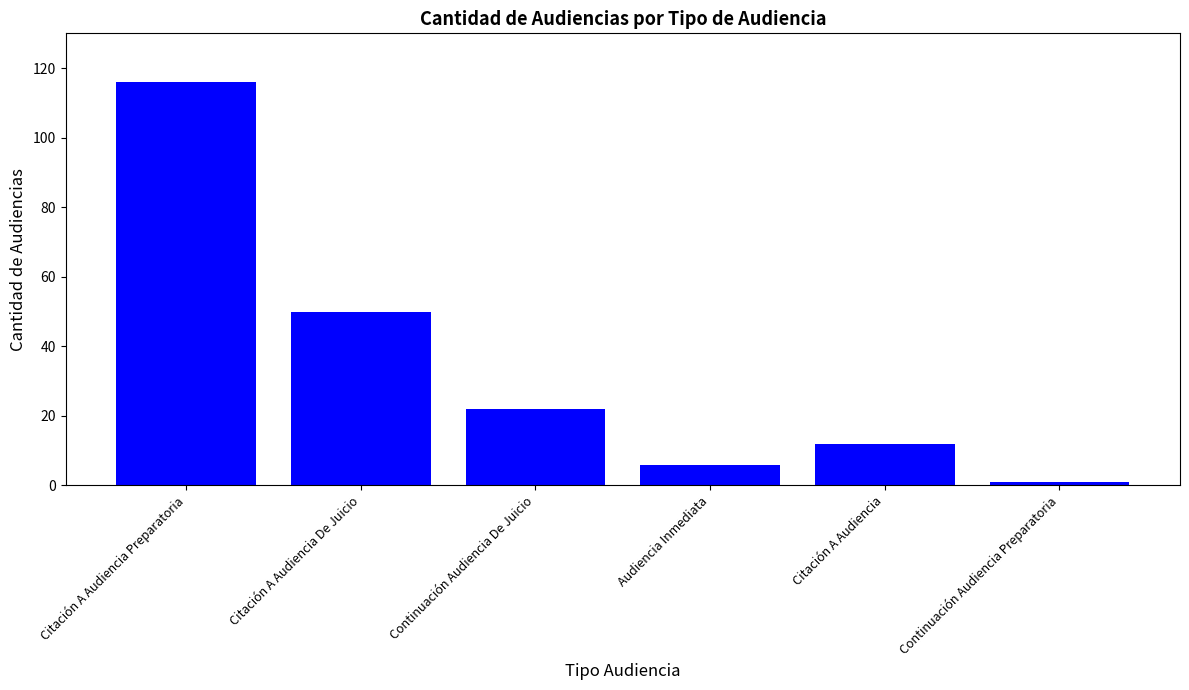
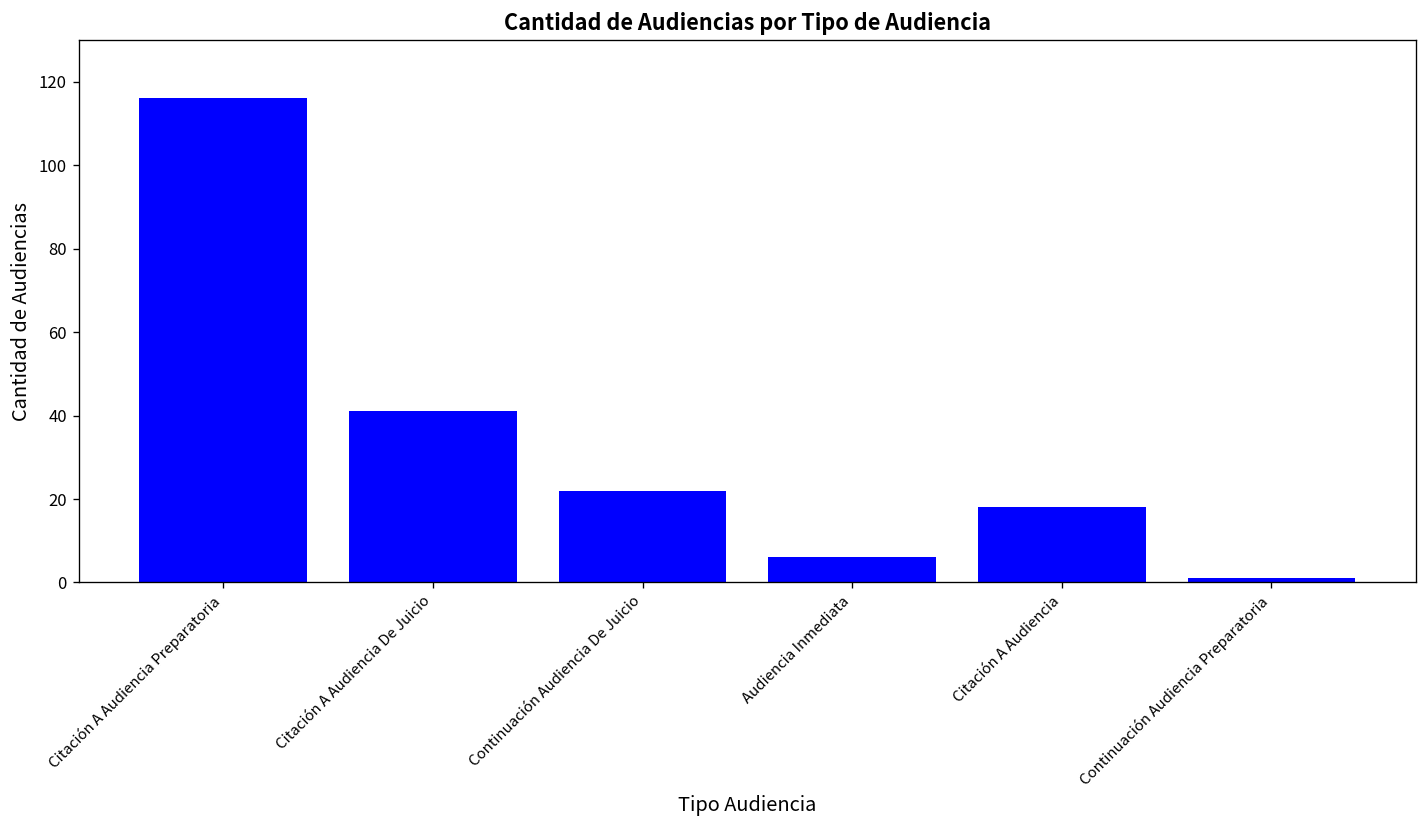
Citación A Audiencia De Juicio: 50 -> 41
Citación A Audiencia: 12 -> 18
